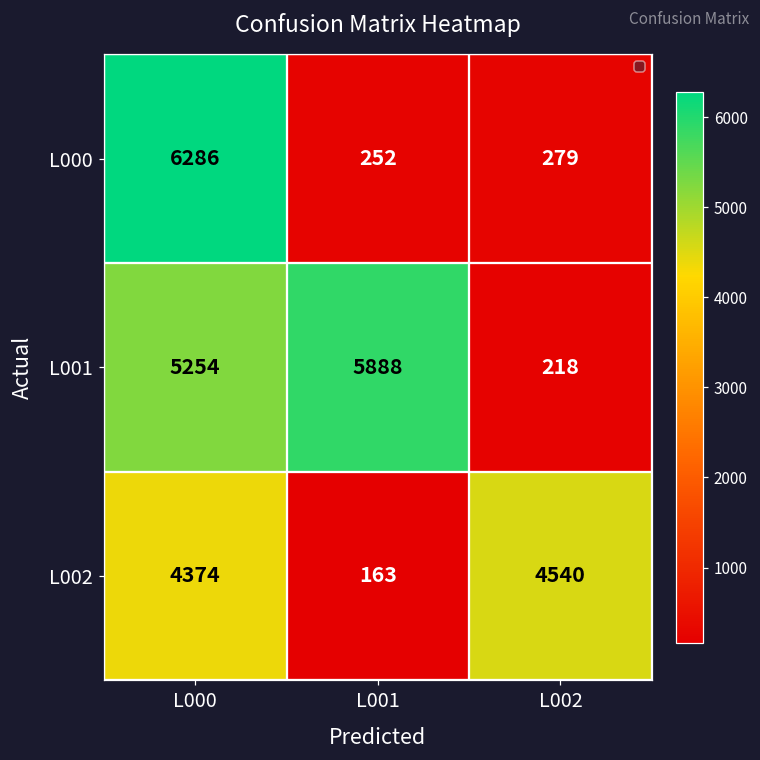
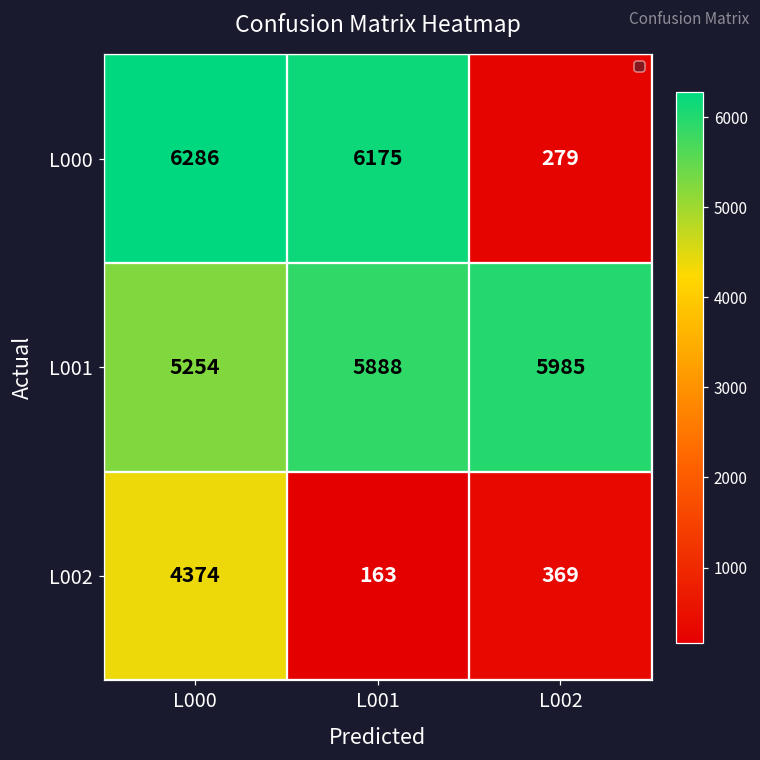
L000, L001: 252 -> 6175
L001, L002: 218 -> 5985
L002, L002: 4540 -> 369
